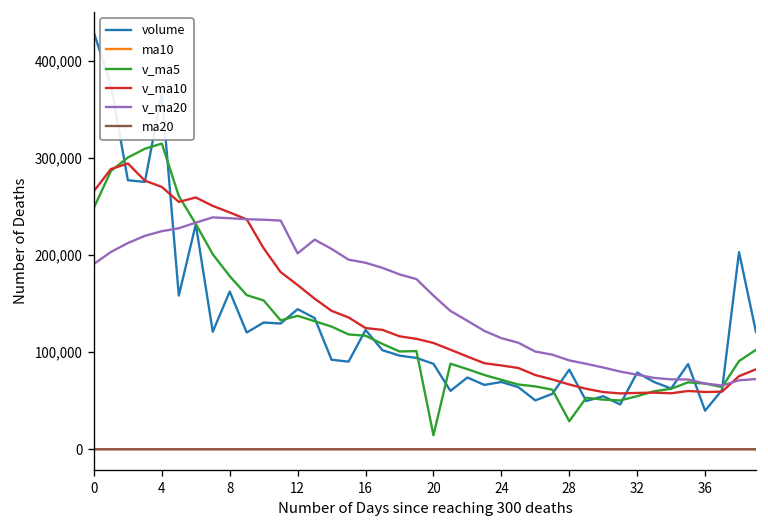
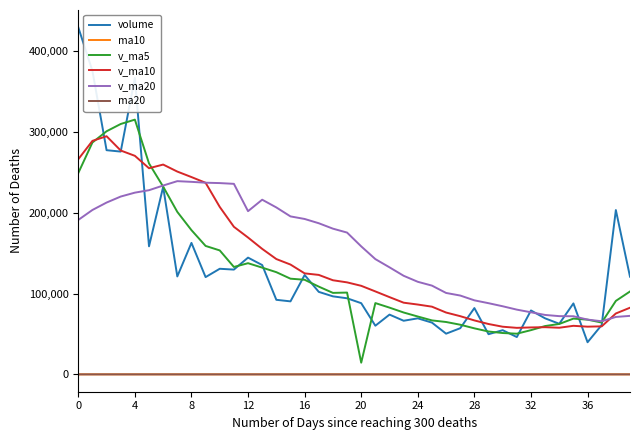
v_ma5, 28: 30,000 -> 60,000
